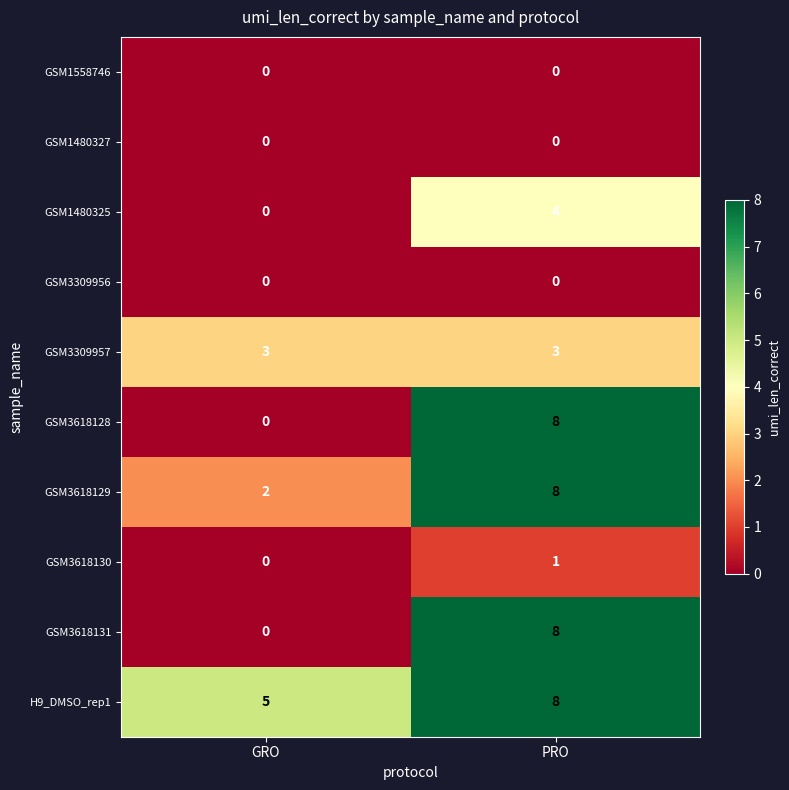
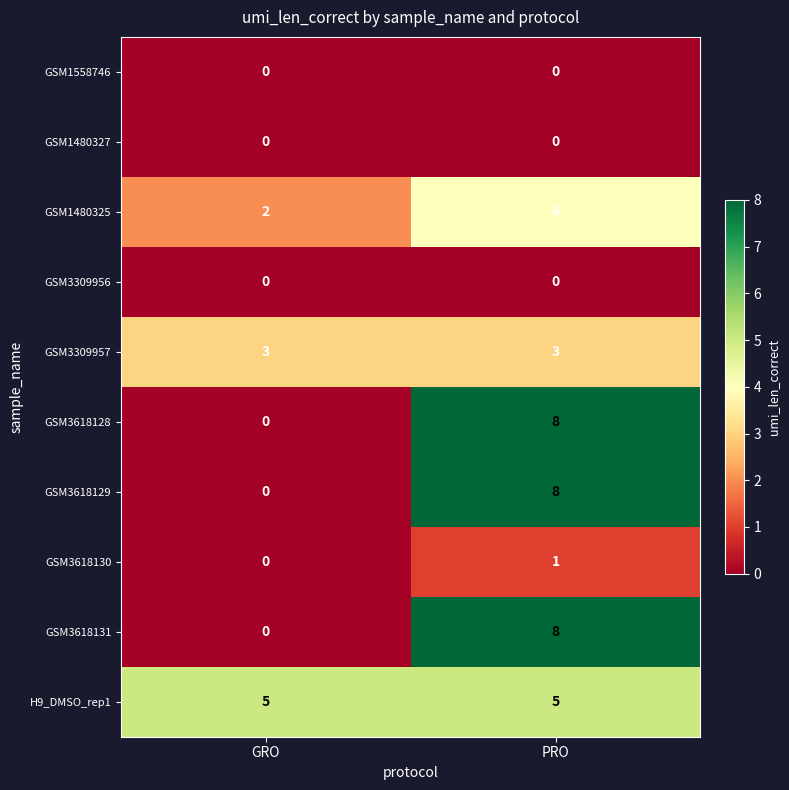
GSM1480325, GRO: 0 -> 2
GSM3618129, GRO: 2 -> 0
H9_DMSO_rep1, PRO: 8 -> 5
